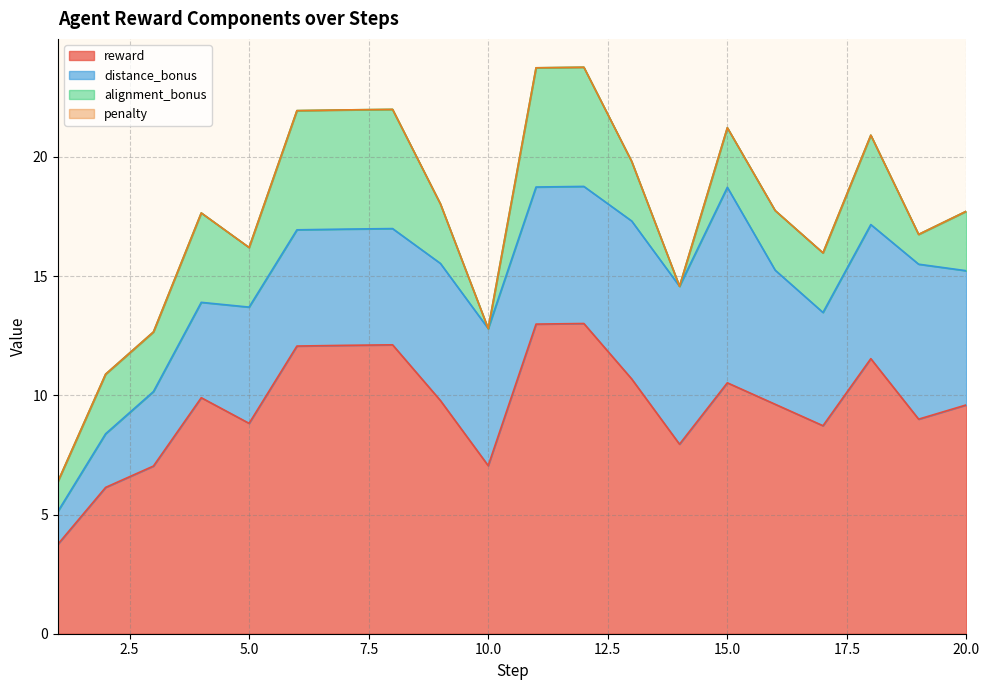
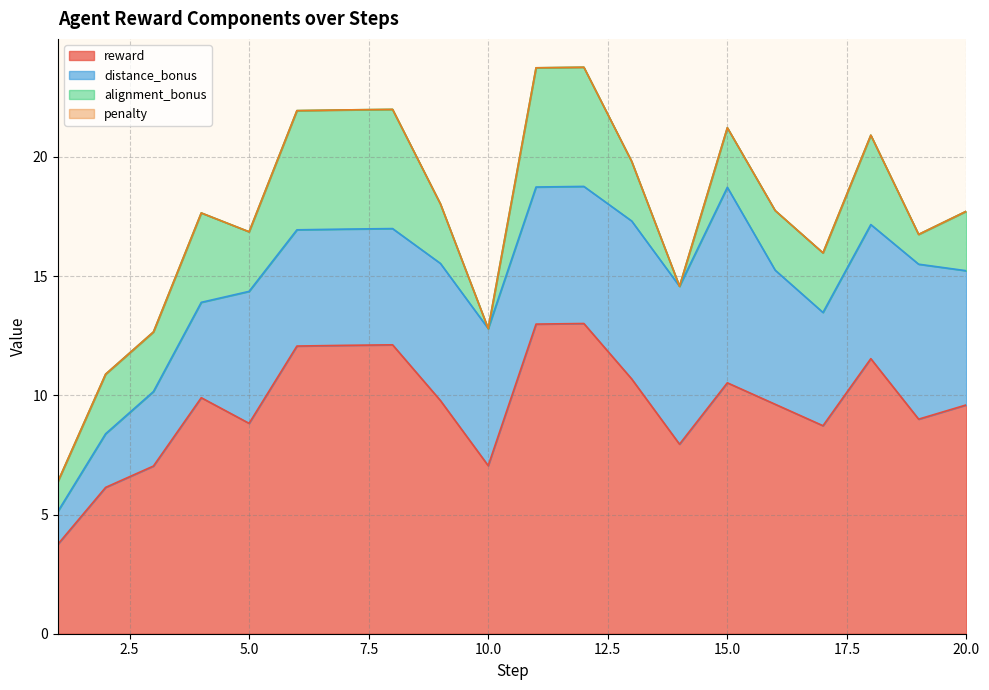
distance_bonus, 5.0: 4.9 -> 5.5
